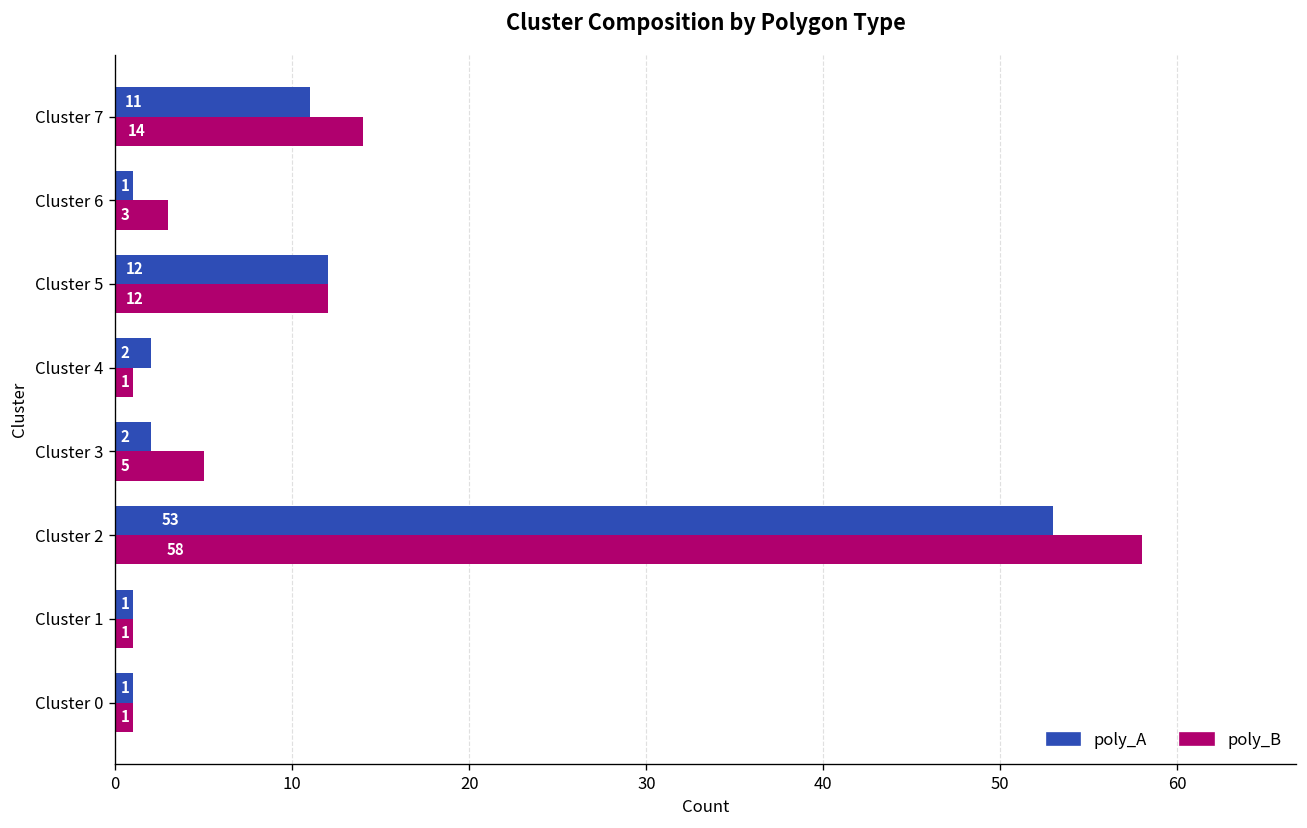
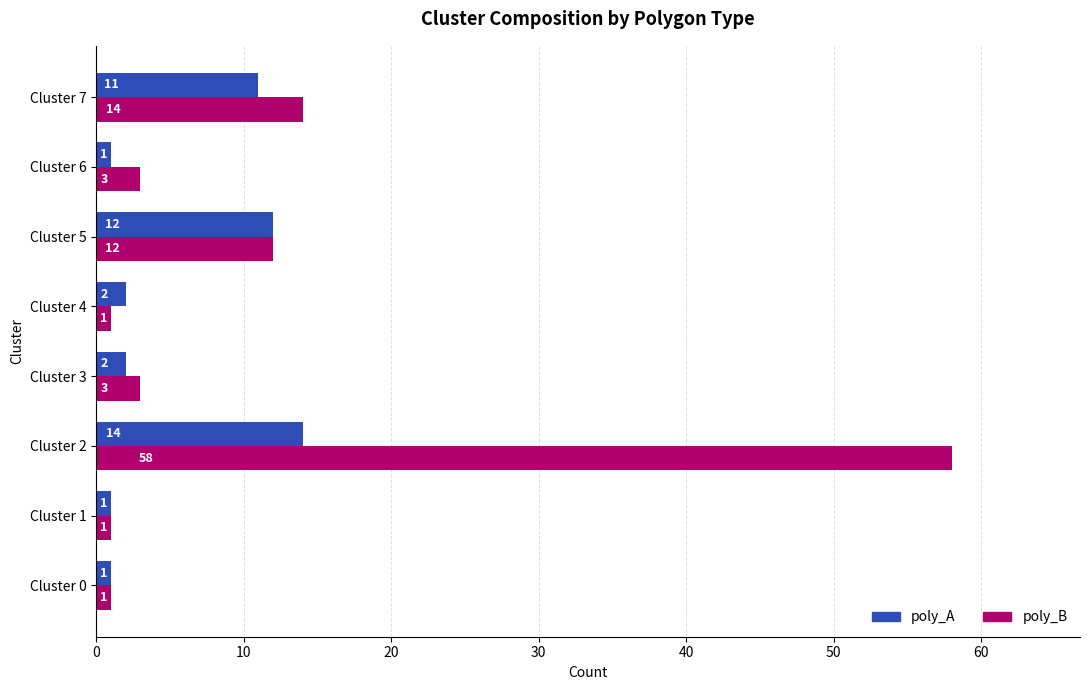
poly_B, Cluster 3: 5 -> 3
poly_A, Cluster 2: 53 -> 14
